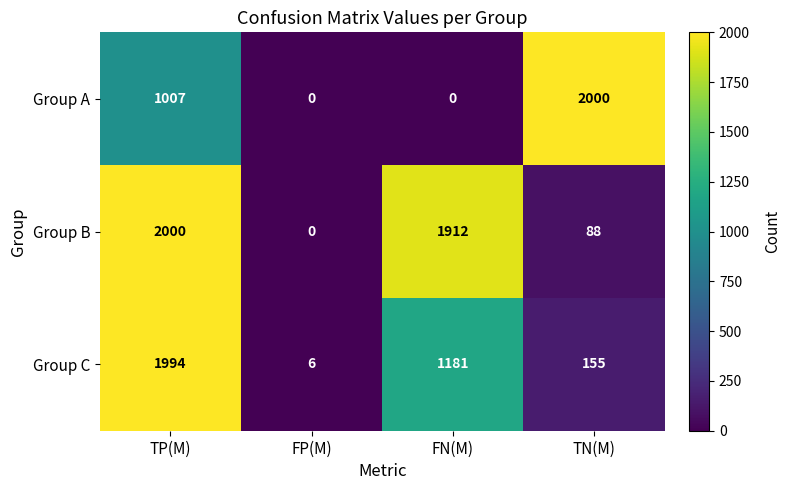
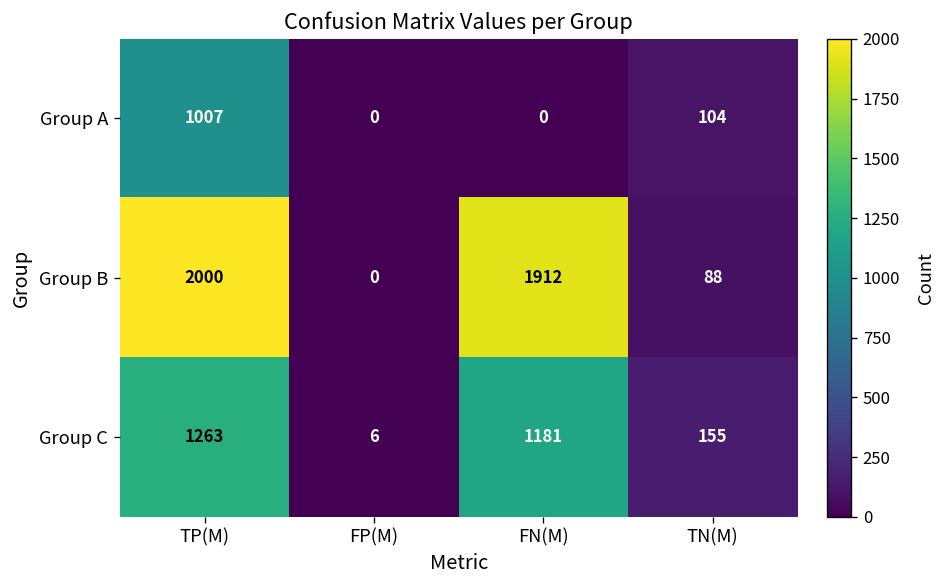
Group A, TN(M): 2000 -> 104
Group C, TP(M): 1994 -> 1263
